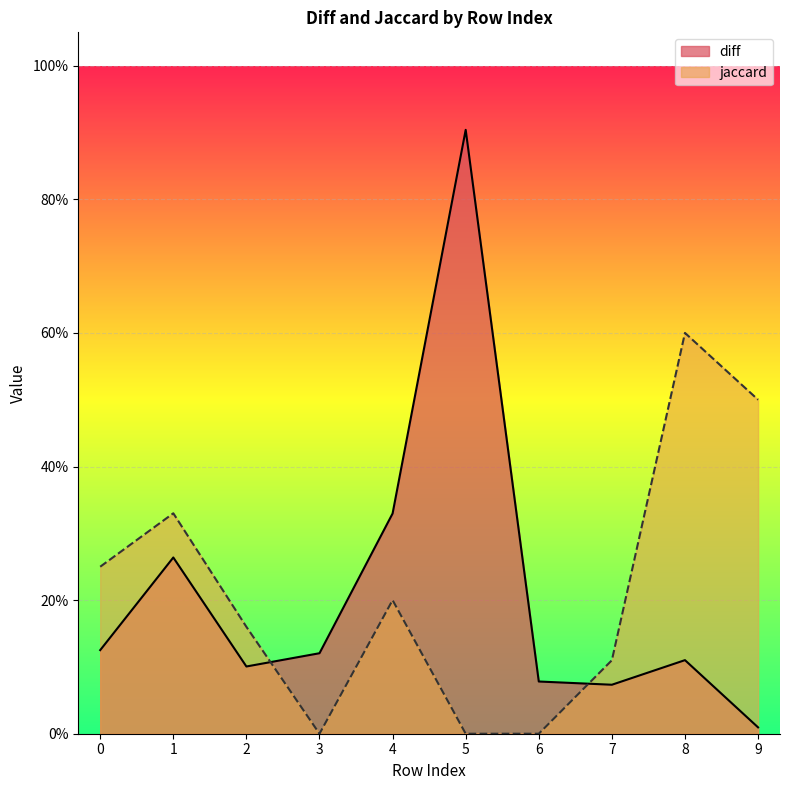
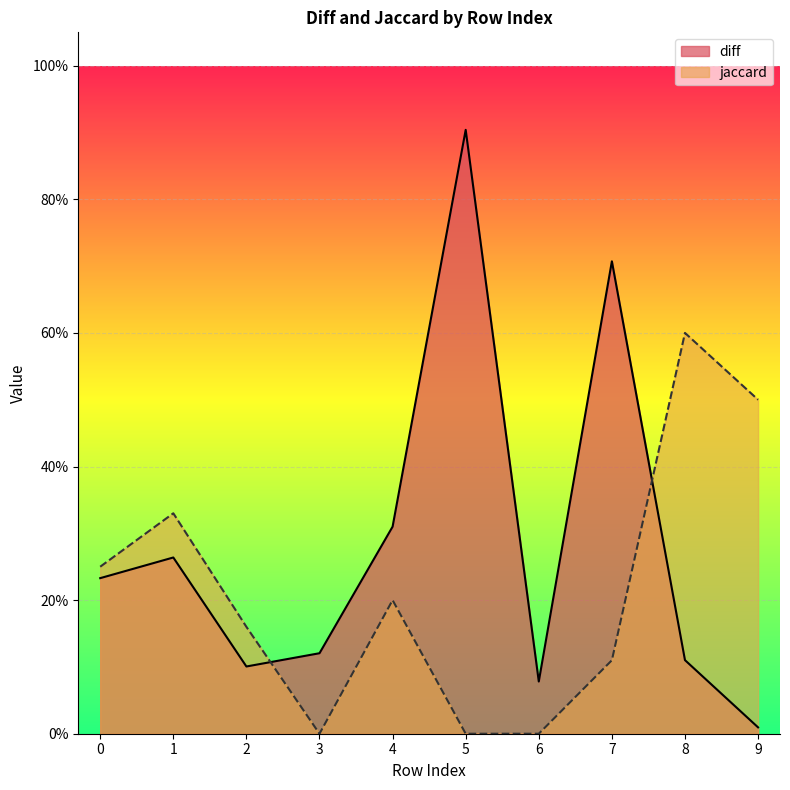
diff, 0: 13% -> 23%
diff, 4: 33% -> 31%
diff, 7: 7% -> 71%
